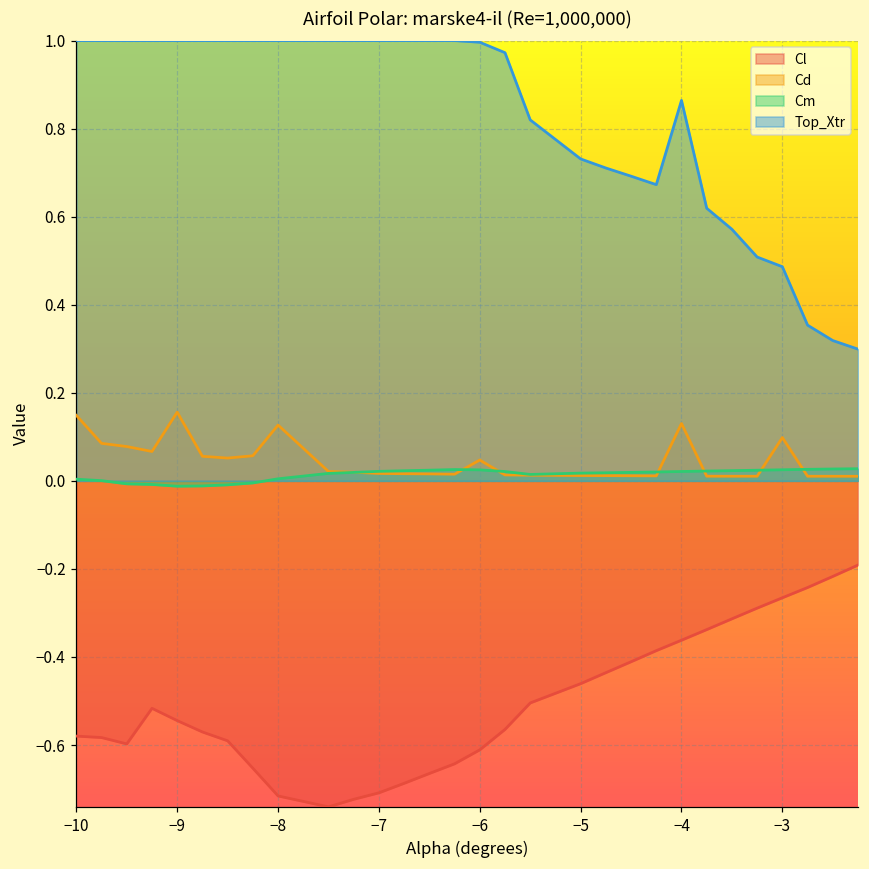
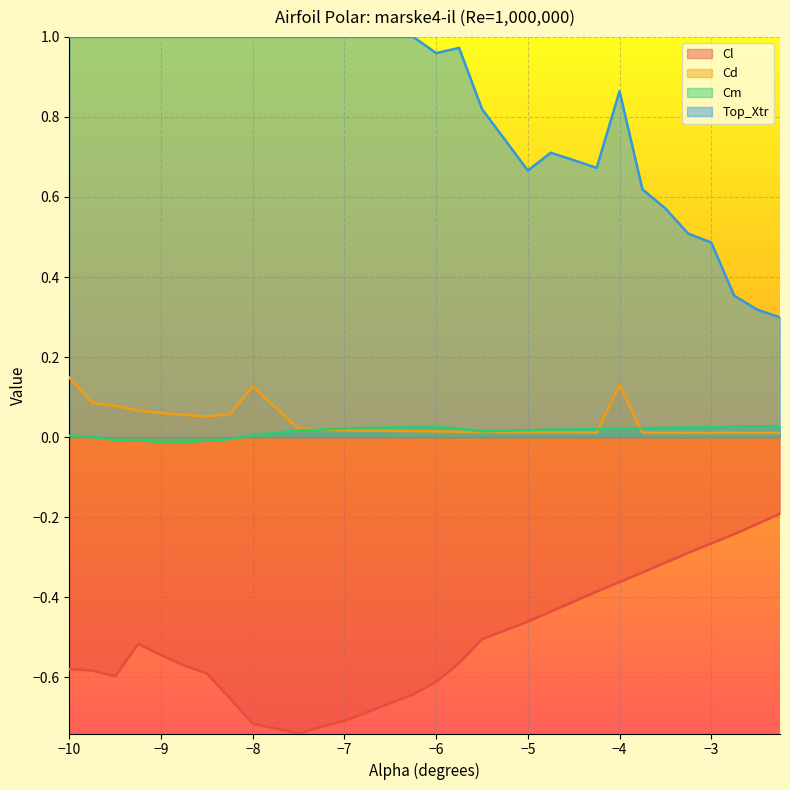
Cd, −9: 0.16 -> 0.06
Cd, −6: 0.05 -> 0.01
Top_Xtr, −6: 1.00 -> 0.96
Top_Xtr, −5: 0.73 -> 0.67
Cd, −3: 0.10 -> 0.01
